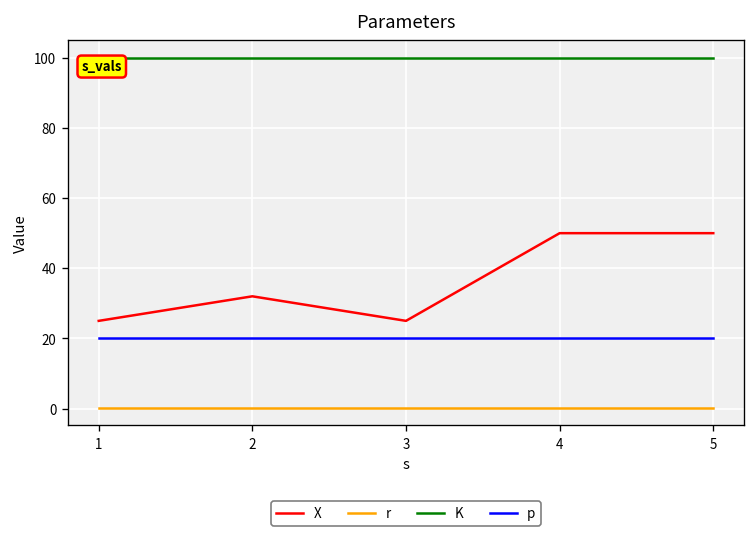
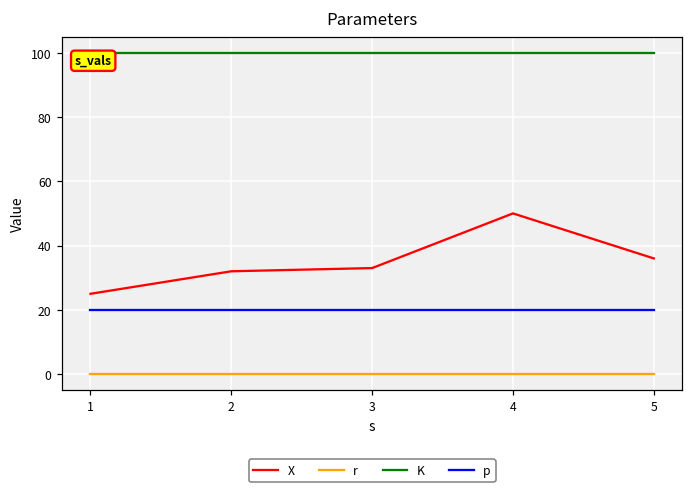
X, 3: 25 -> 33
X, 5: 50 -> 36
